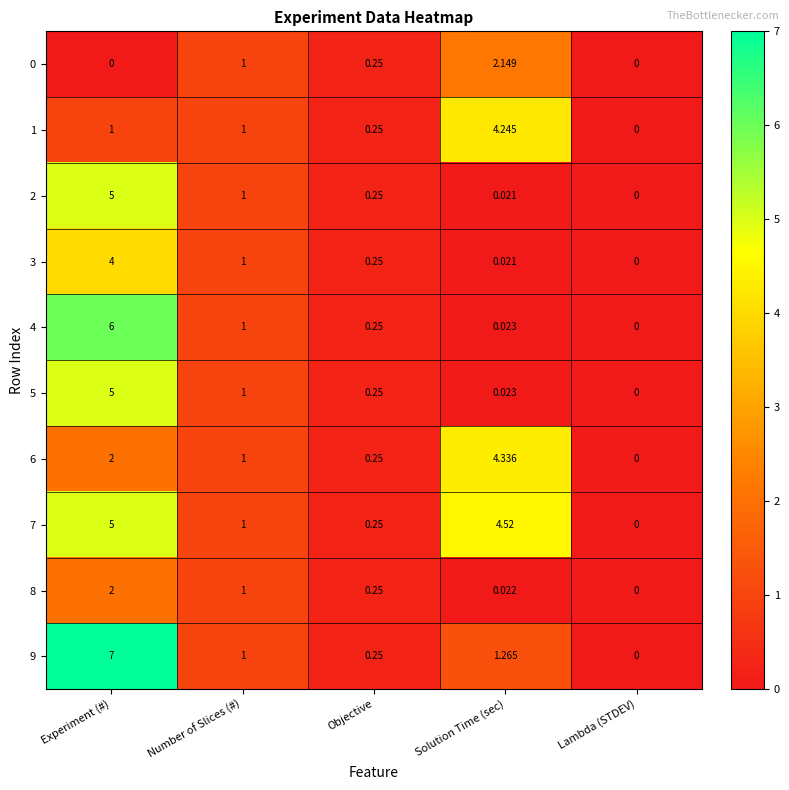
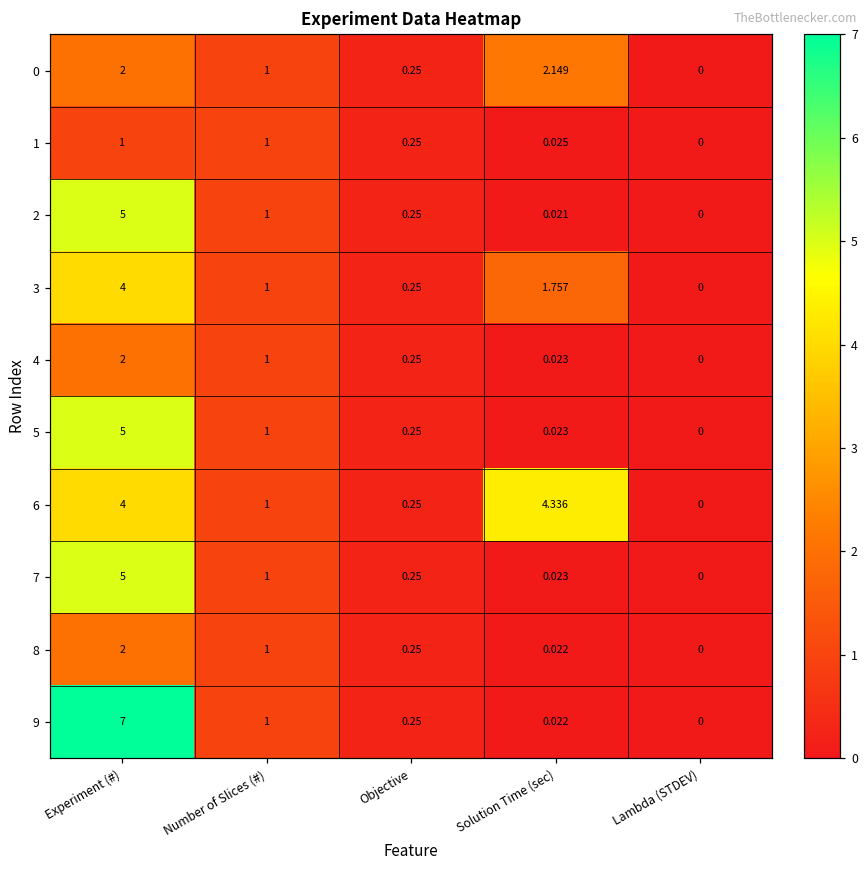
0, Experiment (#): 0 -> 2
1, Solution Time (sec): 4.245 -> 0.025
3, Solution Time (sec): 0.021 -> 1.757
4, Experiment (#): 6 -> 2
6, Experiment (#): 2 -> 4
7, Solution Time (sec): 4.52 -> 0.023
9, Solution Time (sec): 1.265 -> 0.022
